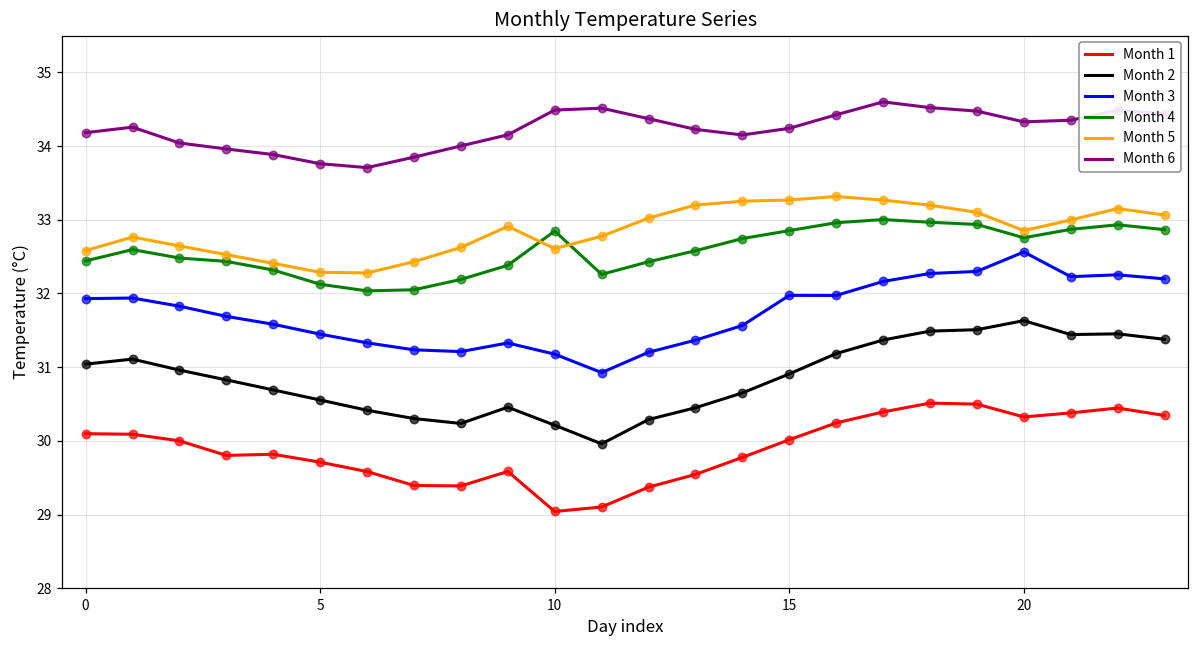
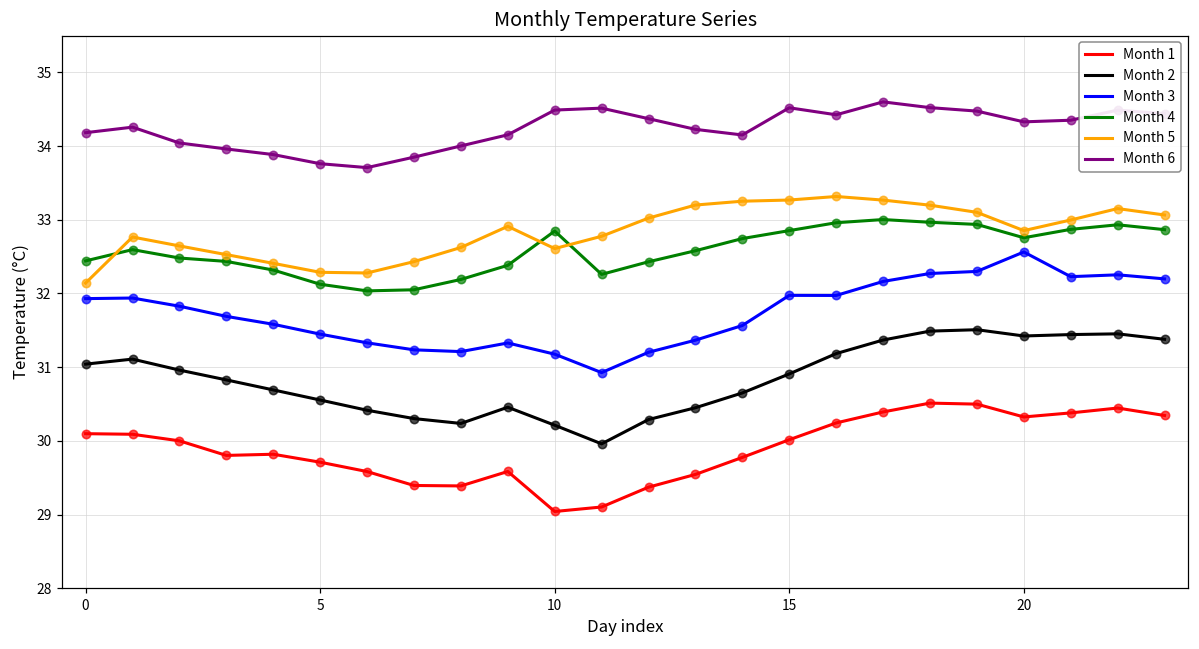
Month 5, 0: 32.6 -> 32.1
Month 6, 15: 34.2 -> 34.5
Month 2, 20: 31.6 -> 31.4
